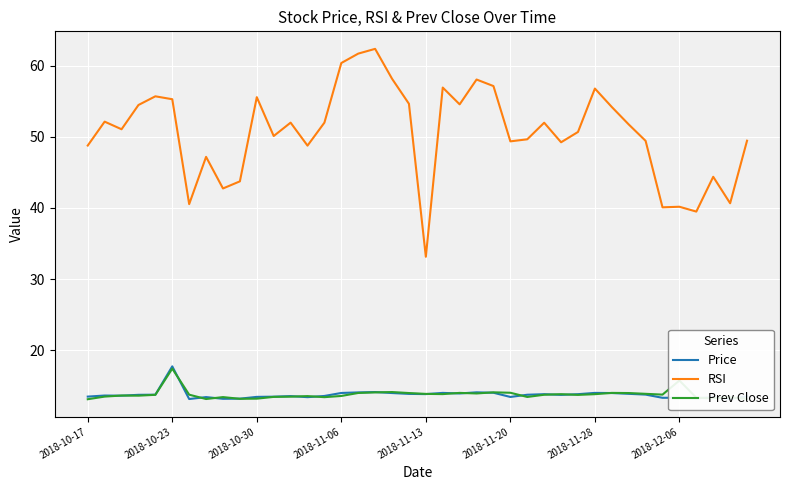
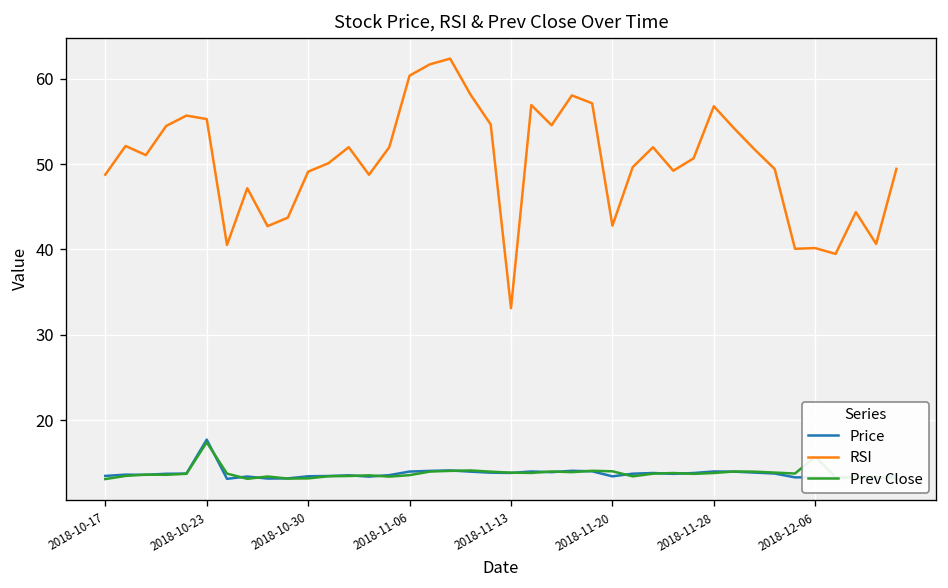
RSI, 2018-10-30: 56 -> 49
RSI, 2018-11-20: 49 -> 43
